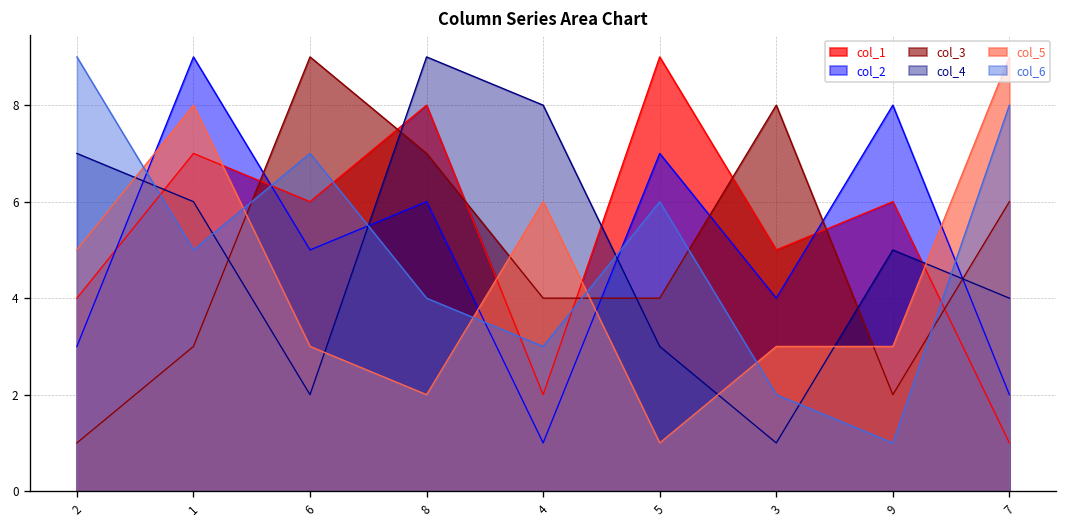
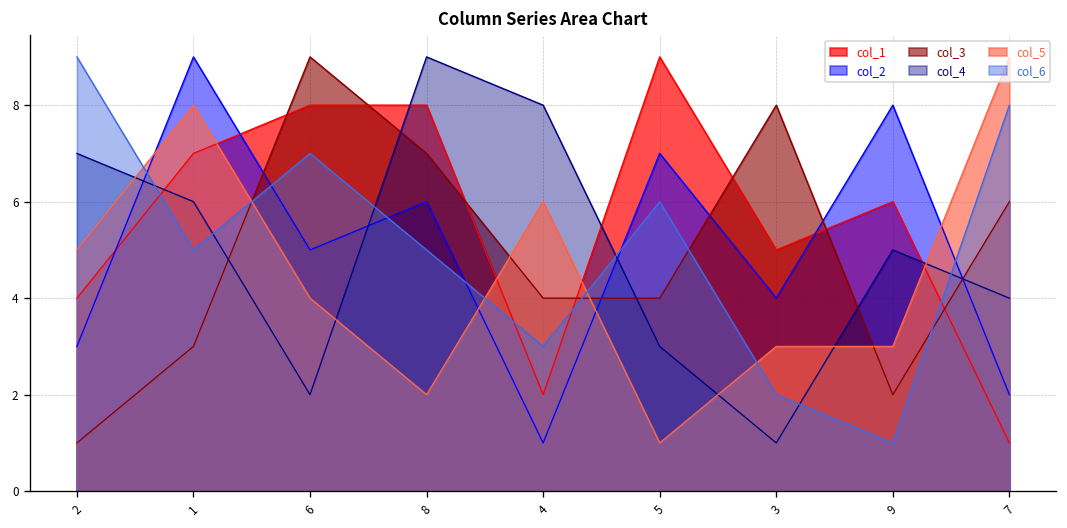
col_1, 6: 6 -> 8
col_5, 6: 3 -> 4
col_6, 8: 4 -> 5
